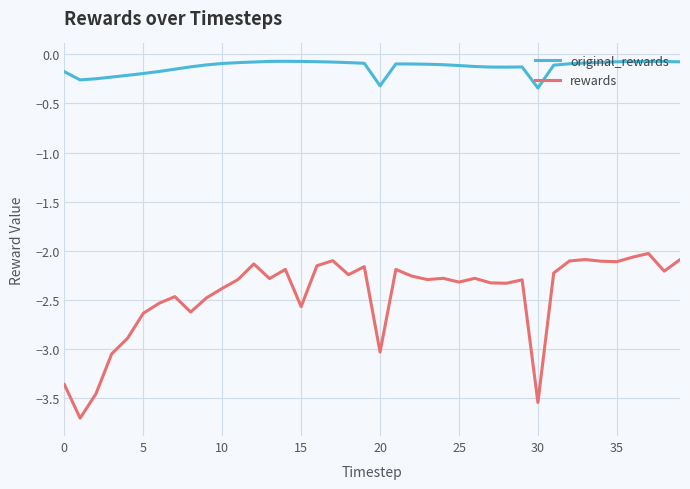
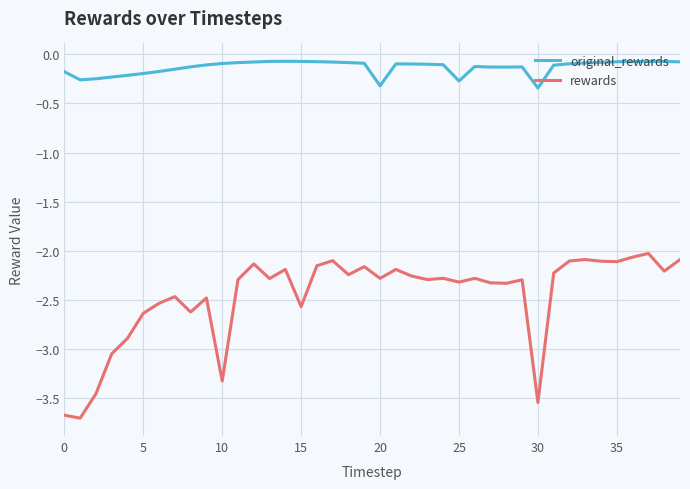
rewards, 0: -3.4 -> -3.7
rewards, 10: -2.4 -> -3.3
rewards, 20: -3.0 -> -2.3
original_rewards, 25: -0.1 -> -0.3
